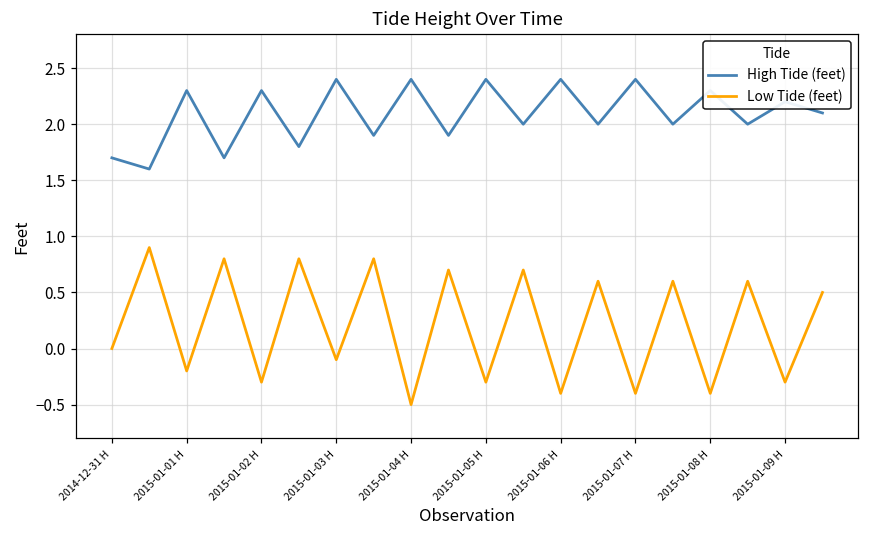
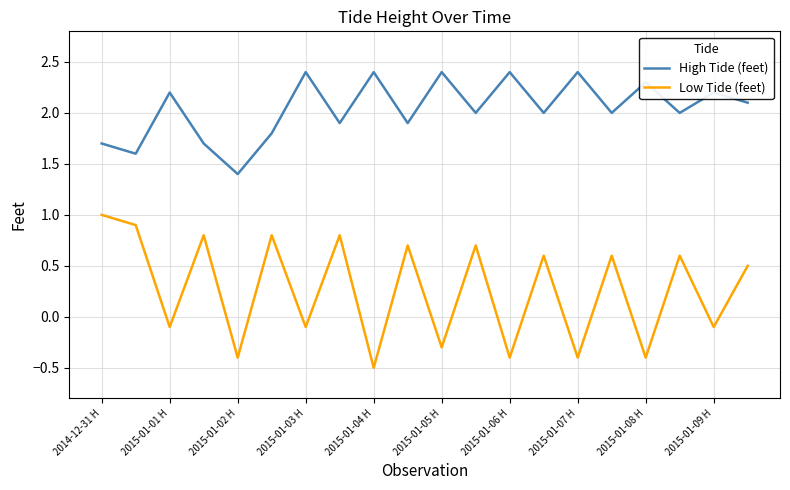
Low Tide (feet), 2014-12-31 H: 0 -> 1
High Tide (feet), 2015-01-01 H: 2.3 -> 2.2
Low Tide (feet), 2015-01-01 H: -0.2 -> -0.1
High Tide (feet), 2015-01-02 H: 2.3 -> 1.4
Low Tide (feet), 2015-01-02 H: -0.3 -> -0.4
Low Tide (feet), 2015-01-09 H: -0.3 -> -0.1
